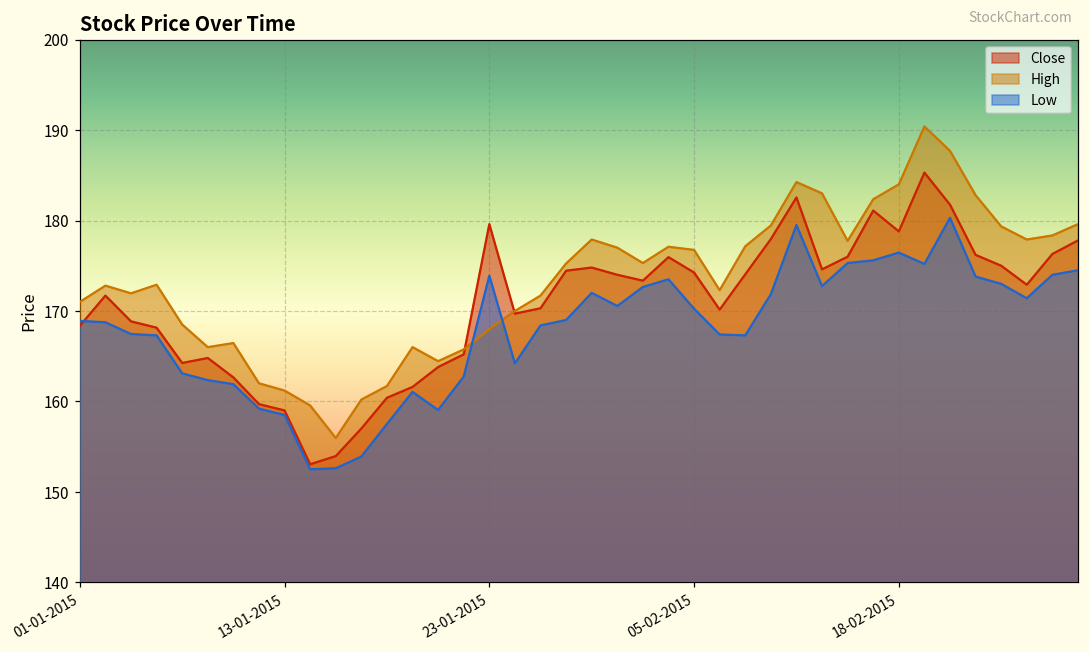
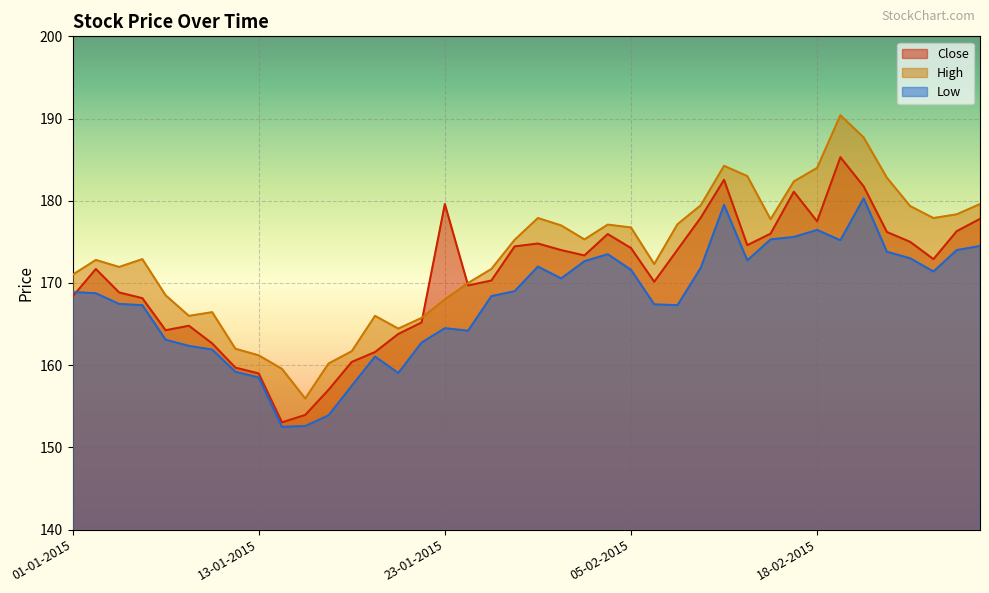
Low, 23-01-2015: 174 -> 165
Low, 05-02-2015: 170 -> 172
Close, 18-02-2015: 179 -> 178
